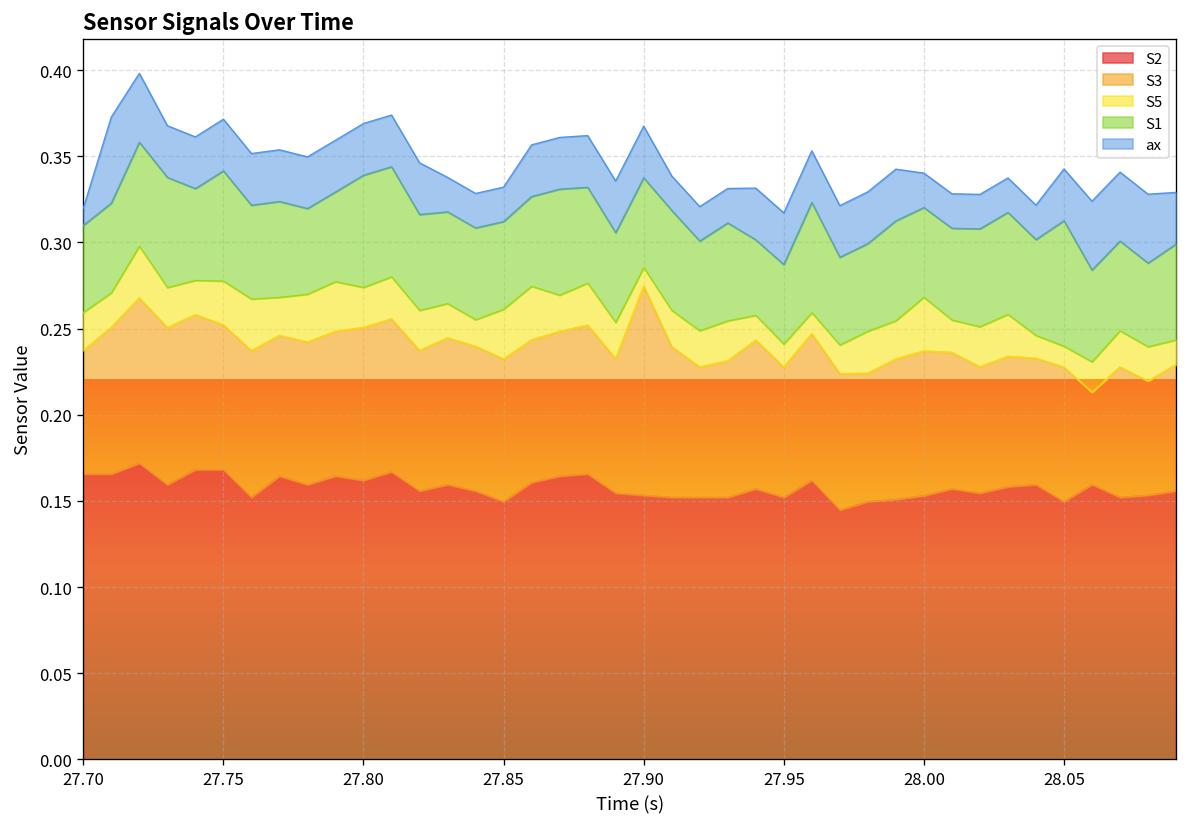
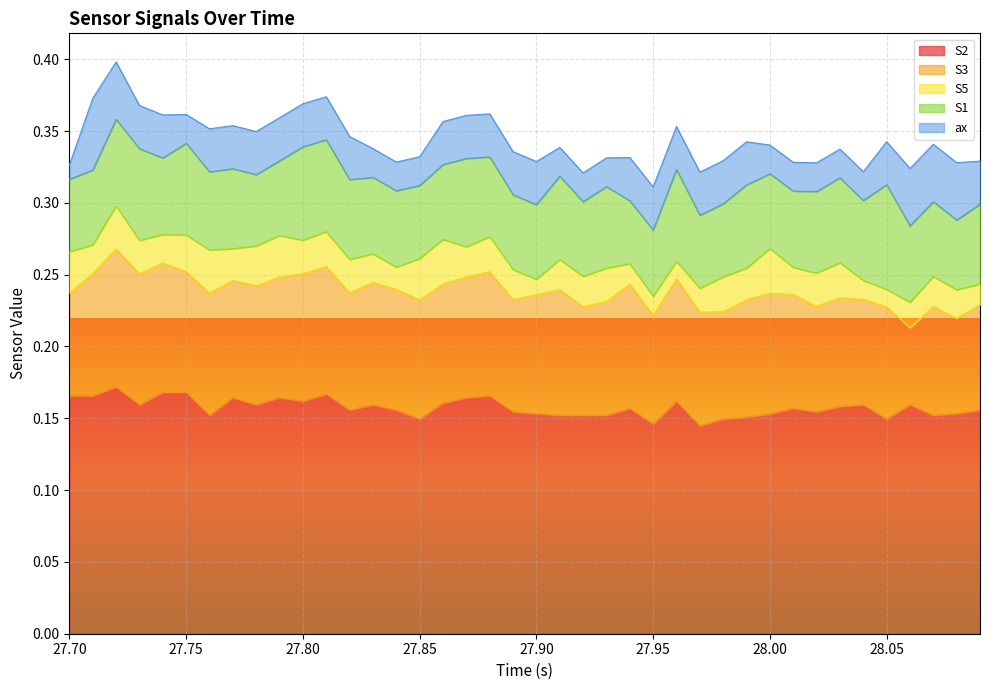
S5, 27.70: 0.022 -> 0.029
ax, 27.75: 0.03 -> 0.02
S3, 27.90: 0.122 -> 0.083
S2, 27.95: 0.152 -> 0.146
